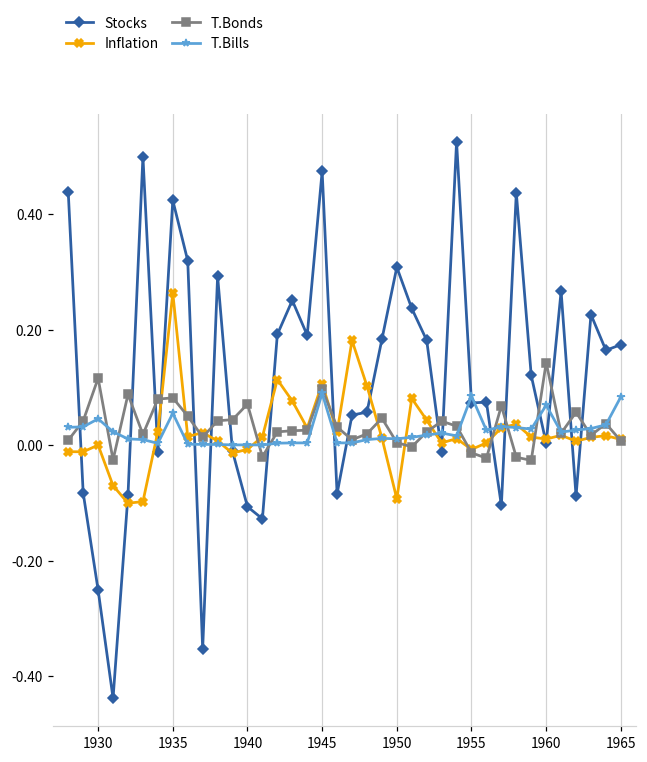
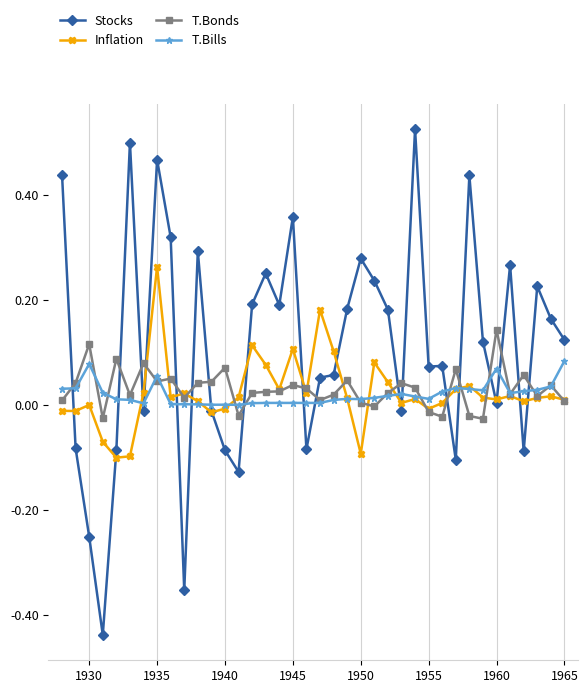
T.Bills, 1930: 0.05 -> 0.08
Stocks, 1935: 0.42 -> 0.47
T.Bonds, 1935: 0.08 -> 0.04
Stocks, 1940: -0.11 -> -0.09
Stocks, 1945: 0.47 -> 0.36
T.Bonds, 1945: 0.10 -> 0.04
T.Bills, 1945: 0.09 -> 0.00
Stocks, 1950: 0.31 -> 0.28
T.Bills, 1955: 0.08 -> 0.01
Stocks, 1965: 0.17 -> 0.12
